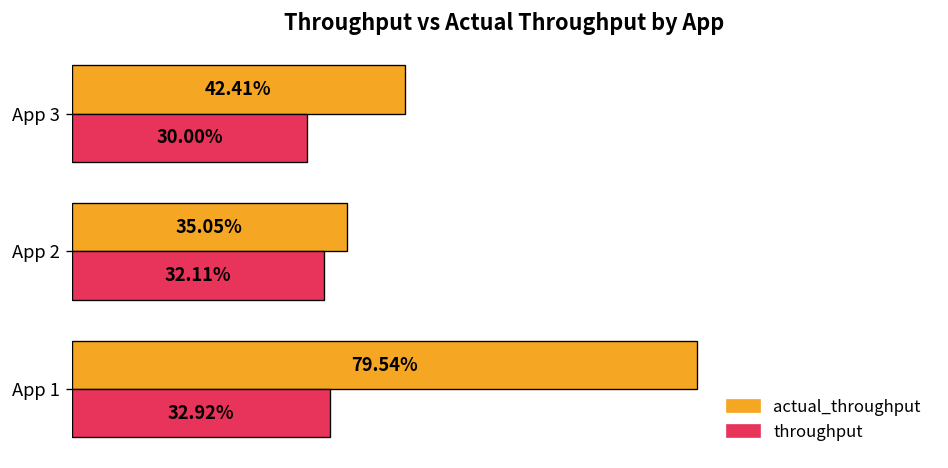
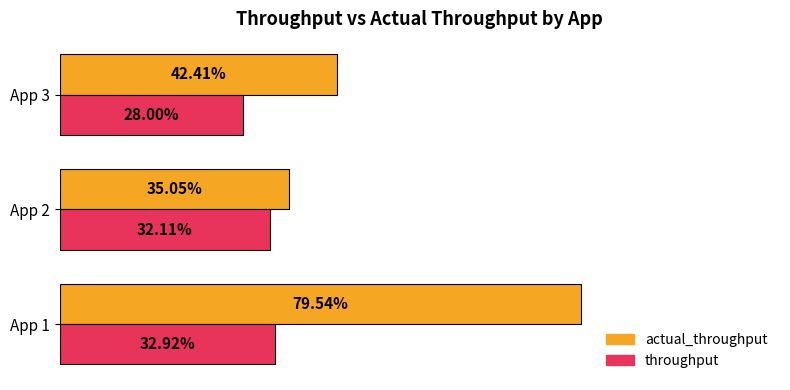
throughput, App 3: 30.00% -> 28.00%
